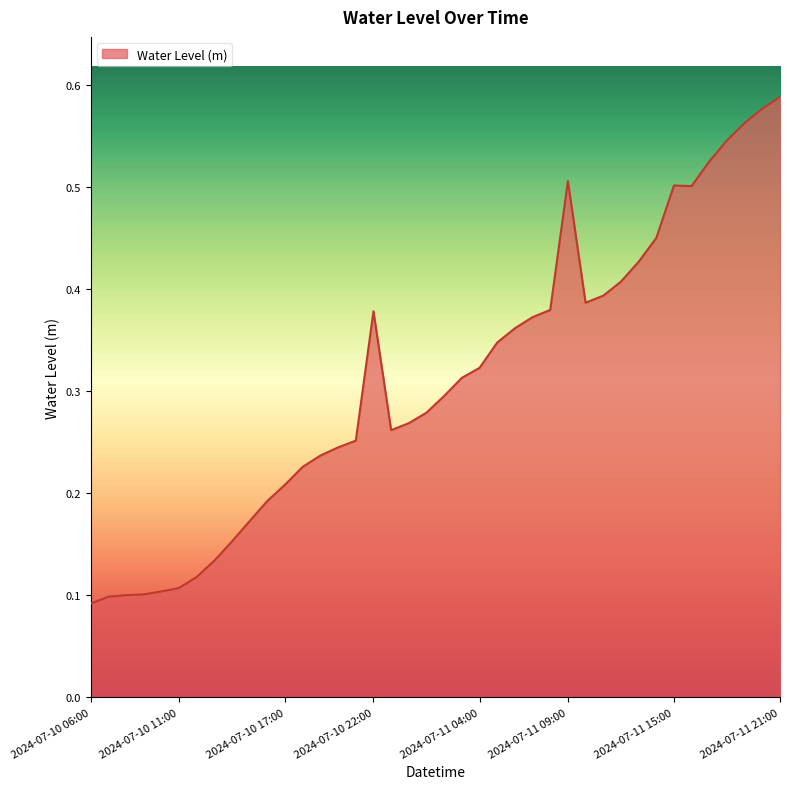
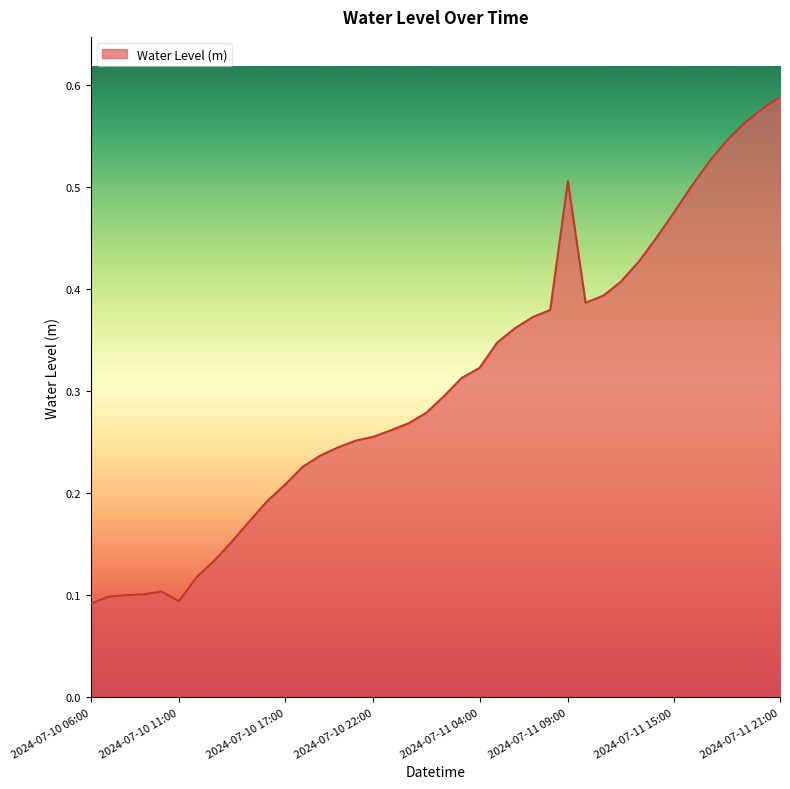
2024-07-10 11:00: 0.107 -> 0.094
2024-07-10 22:00: 0.379 -> 0.255
2024-07-11 15:00: 0.502 -> 0.475
